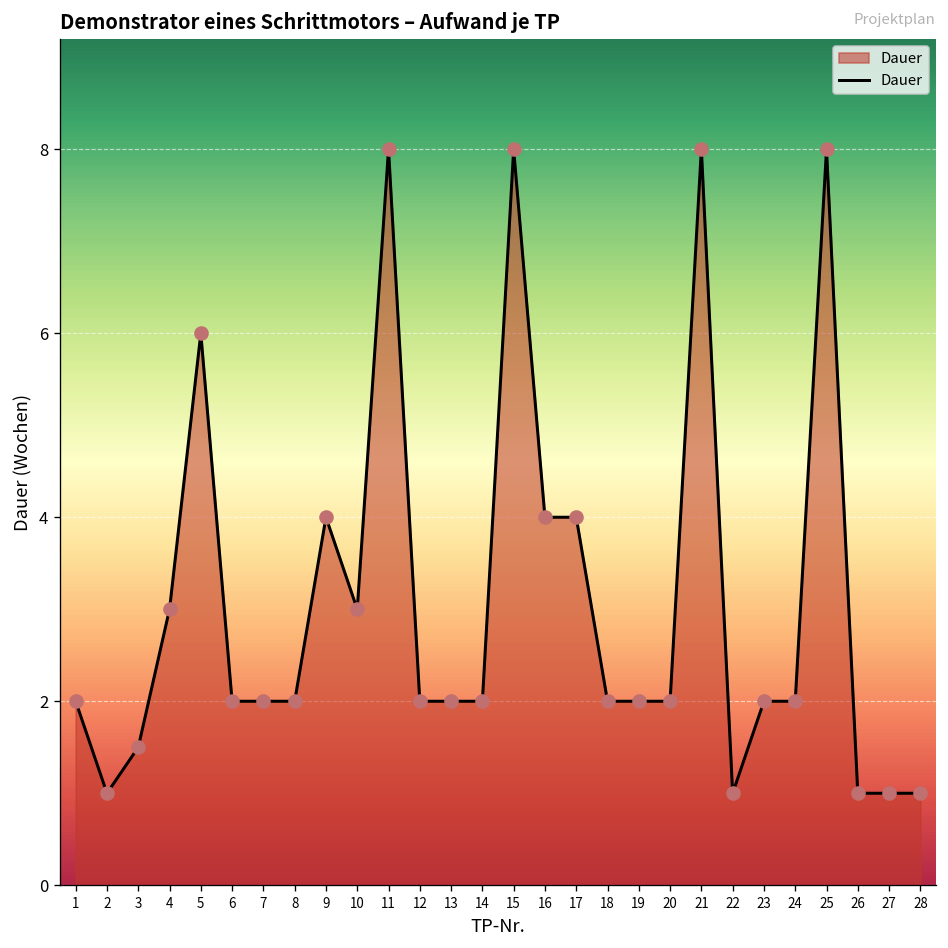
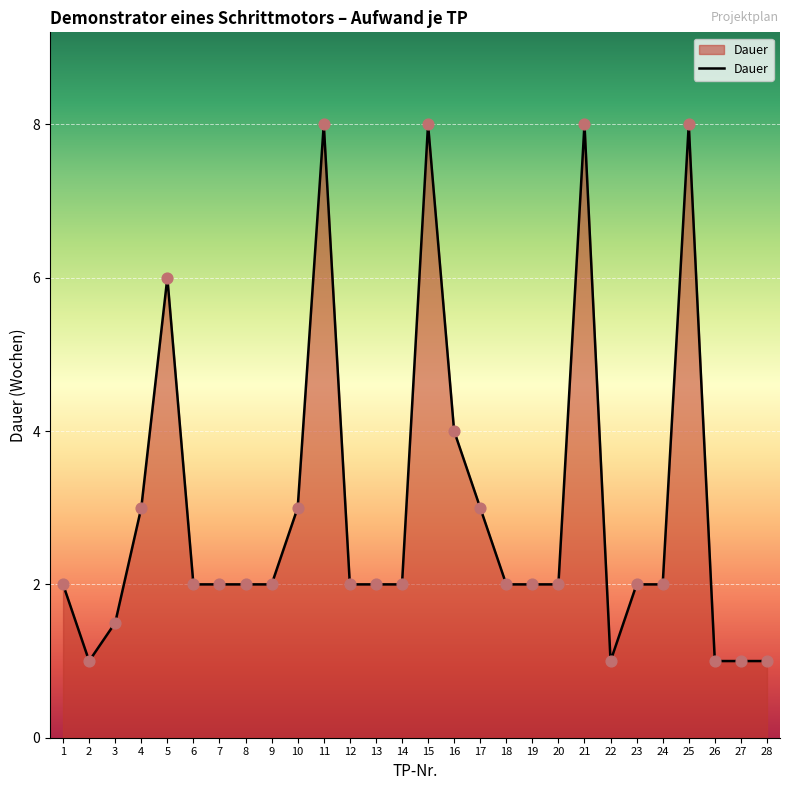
9: 4 -> 2
17: 4 -> 3
